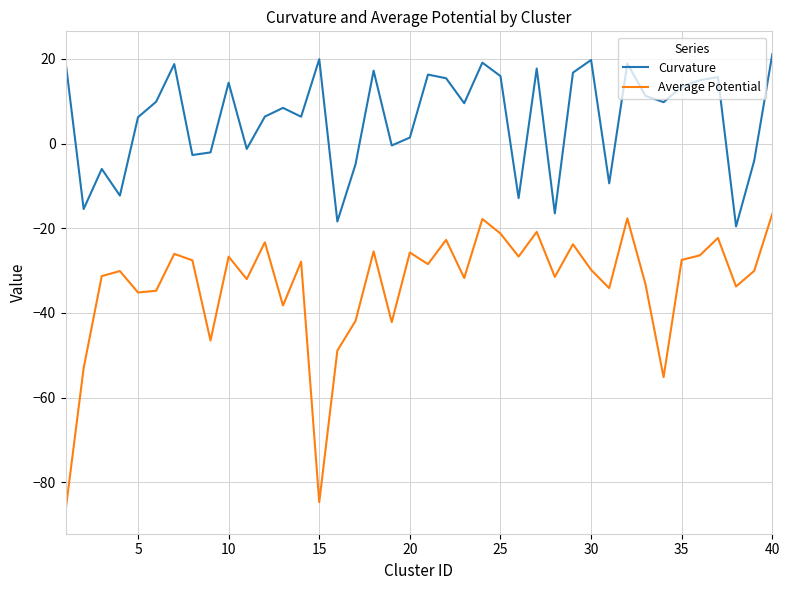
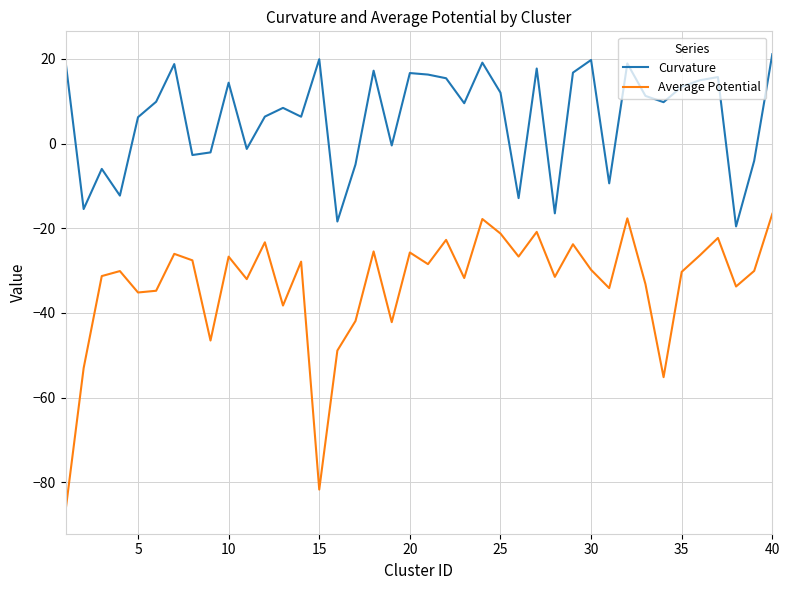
Average Potential, 15: -85 -> -82
Curvature, 20: 1 -> 17
Curvature, 25: 16 -> 12
Average Potential, 35: -27 -> -30
